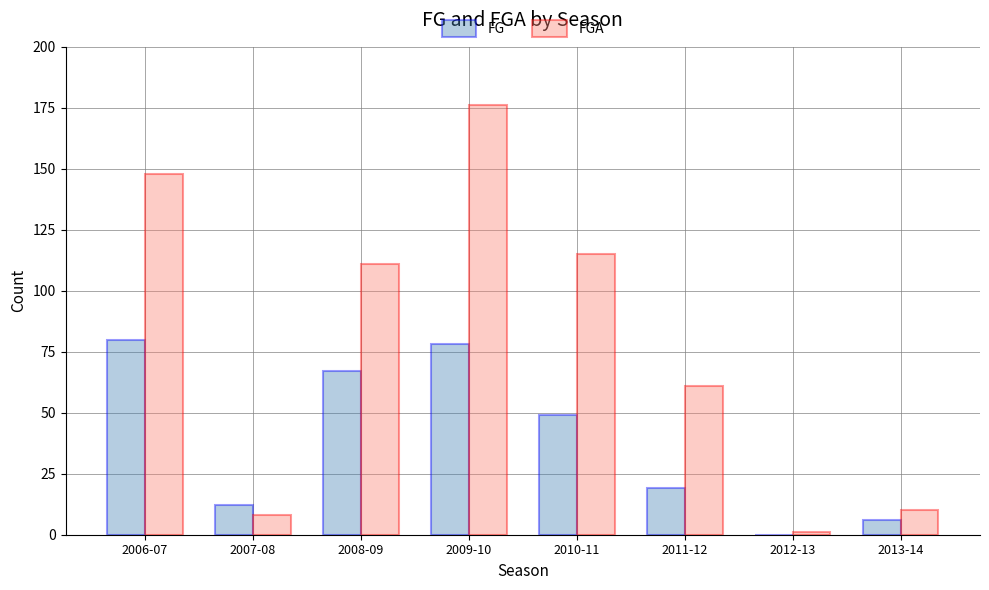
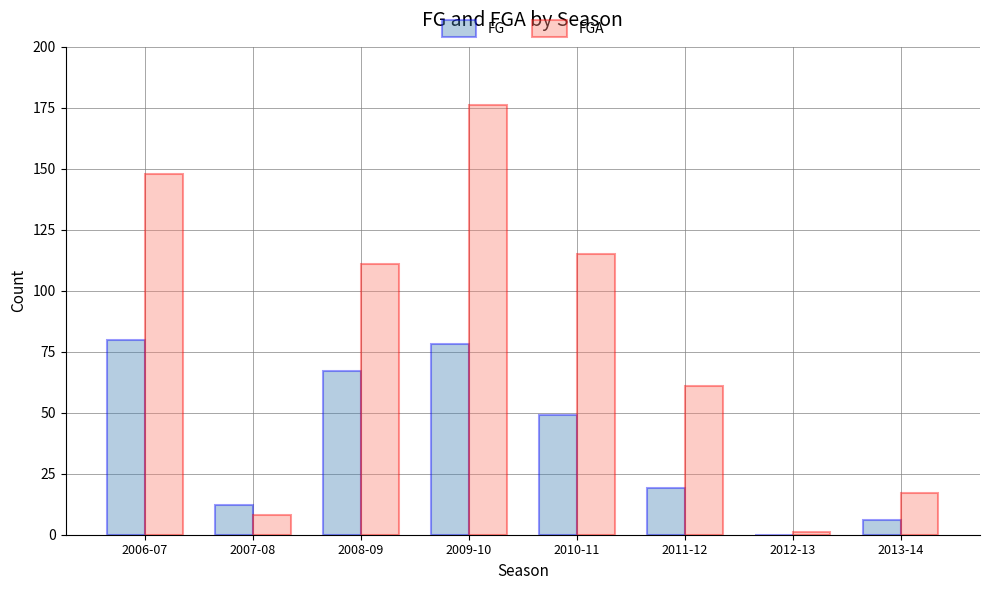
FGA, 2013-14: 10 -> 17
